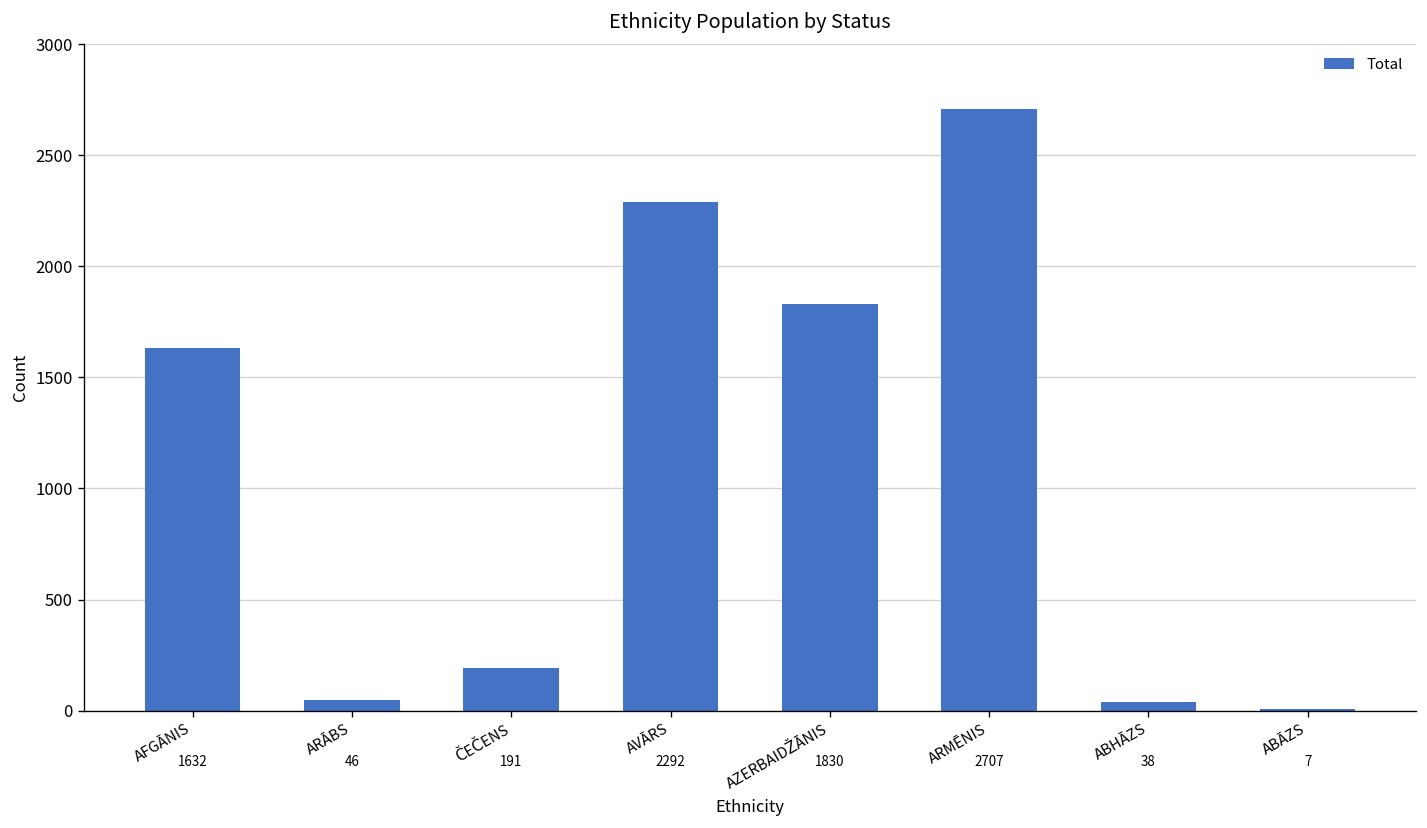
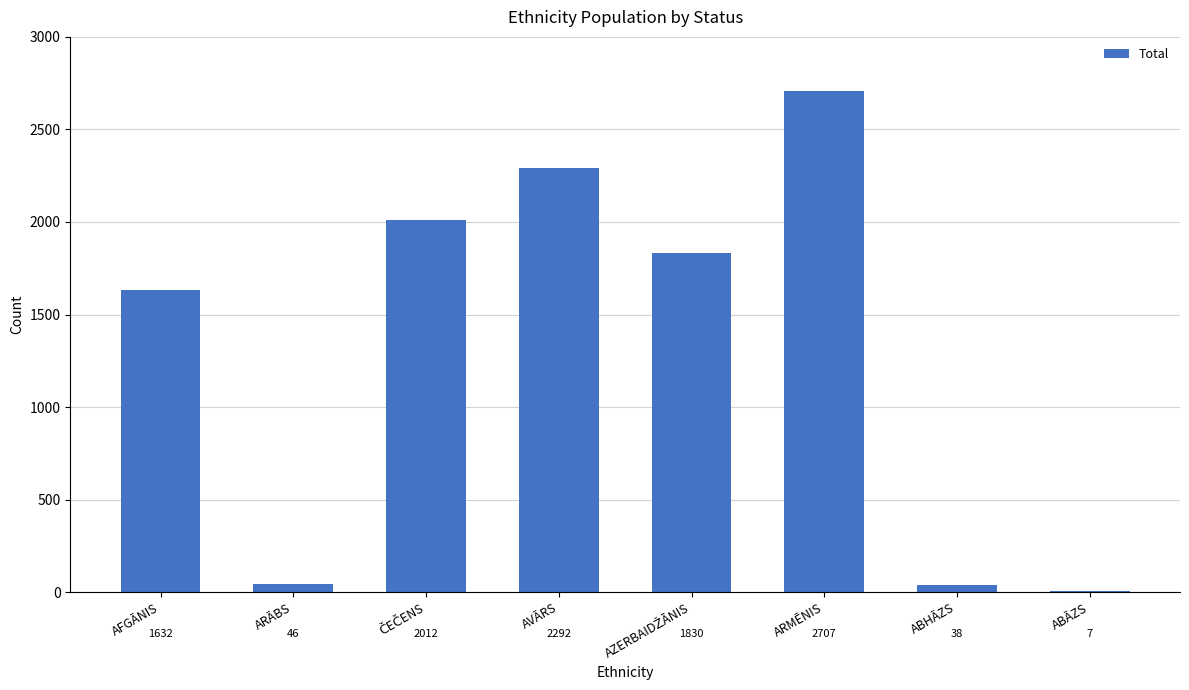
ČEČENS: 191 -> 2012
